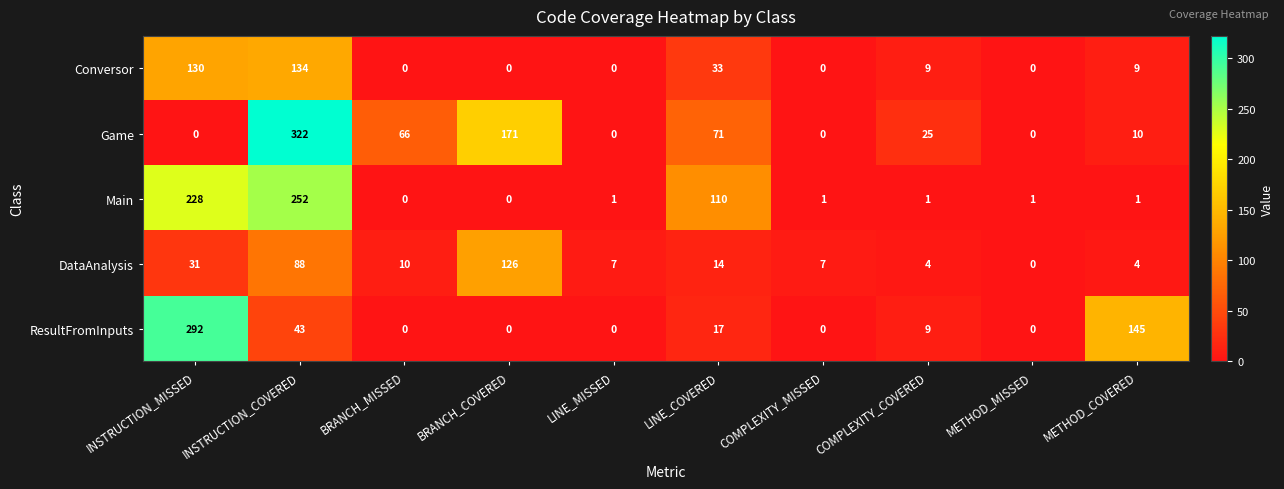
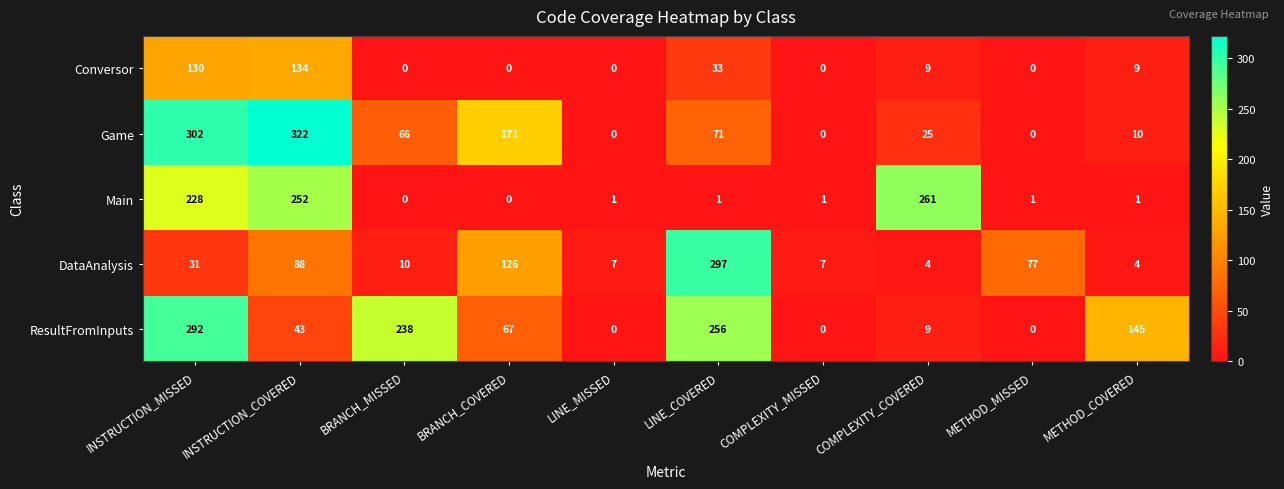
Game, INSTRUCTION_MISSED: 0 -> 302
Main, LINE_COVERED: 110 -> 1
Main, COMPLEXITY_COVERED: 1 -> 261
DataAnalysis, LINE_COVERED: 14 -> 297
DataAnalysis, METHOD_MISSED: 0 -> 77
ResultFromInputs, BRANCH_MISSED: 0 -> 238
ResultFromInputs, BRANCH_COVERED: 0 -> 67
ResultFromInputs, LINE_COVERED: 17 -> 256
